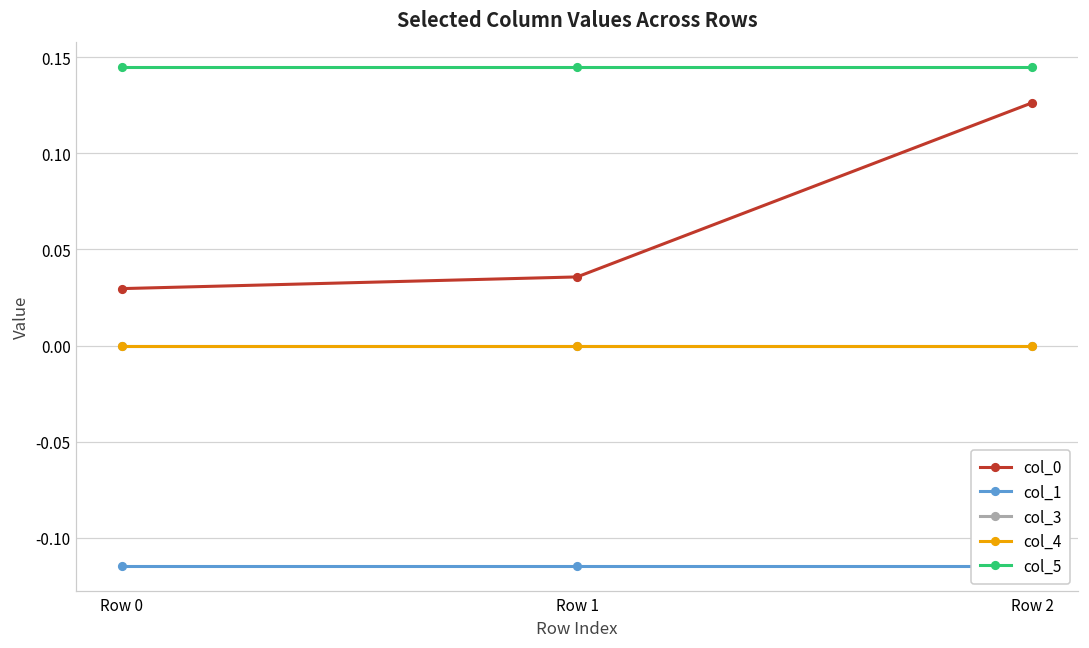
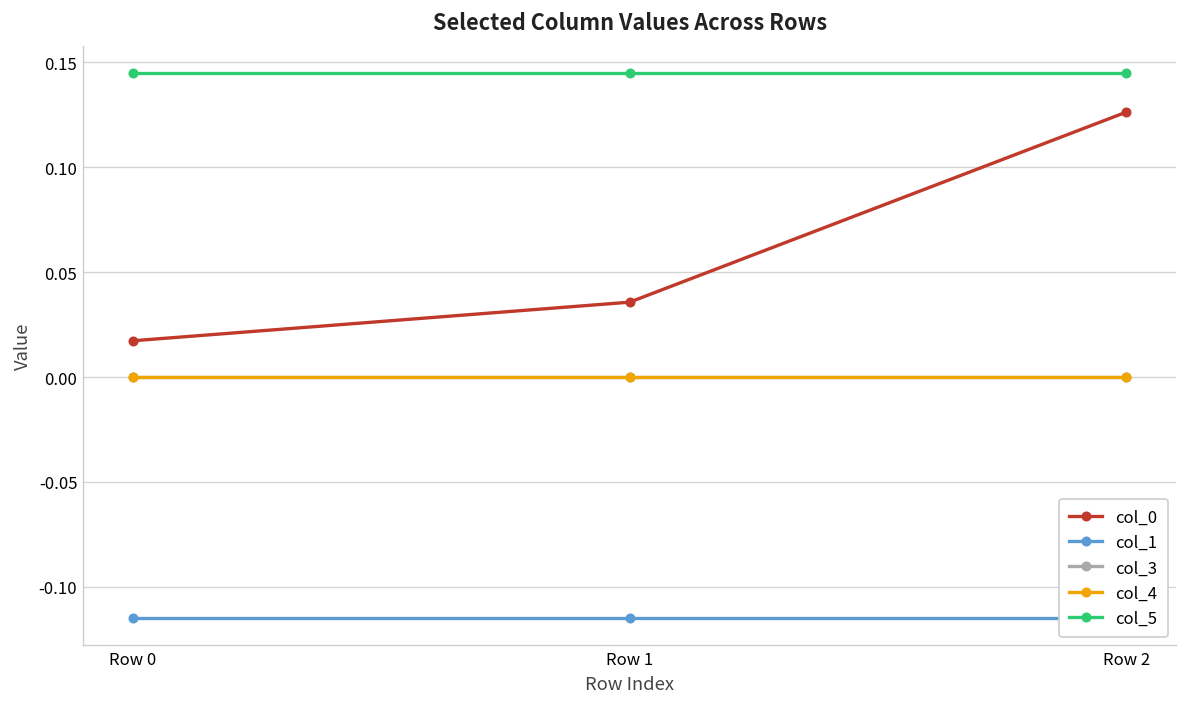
col_0, Row 0: 0.030 -> 0.017
